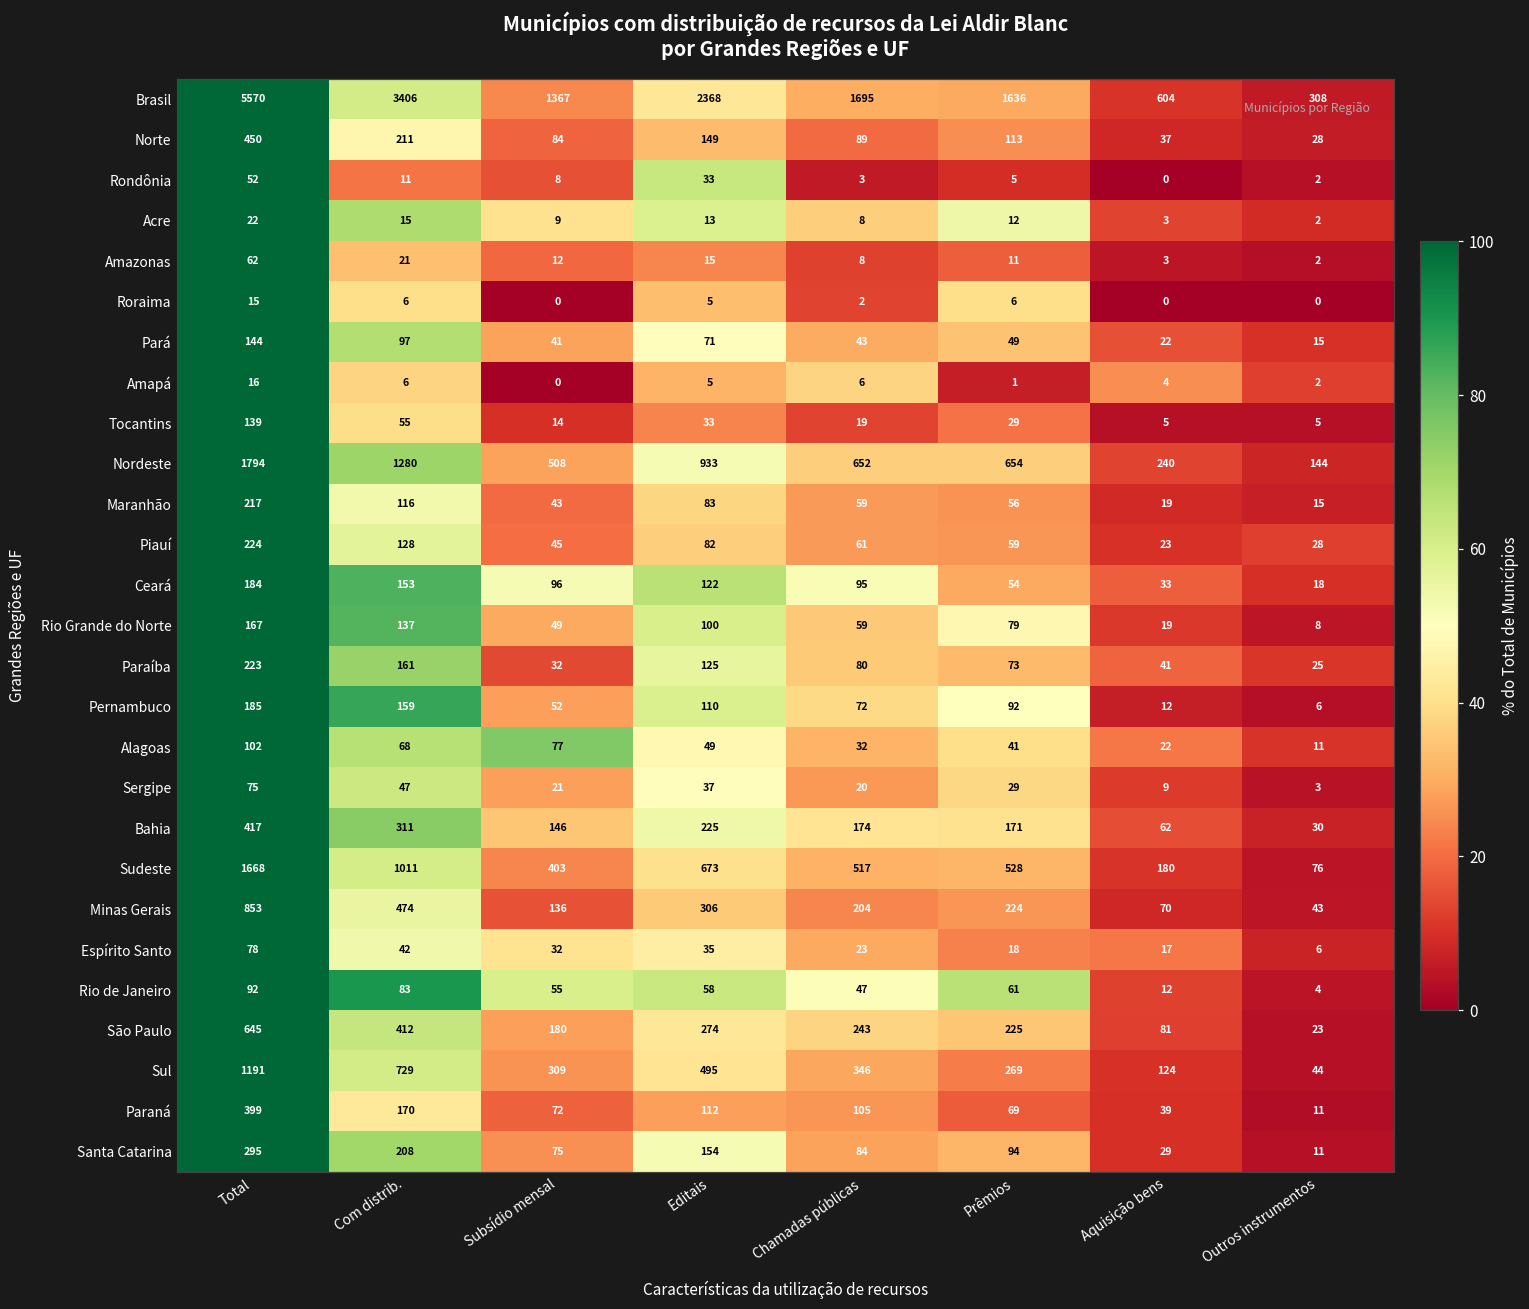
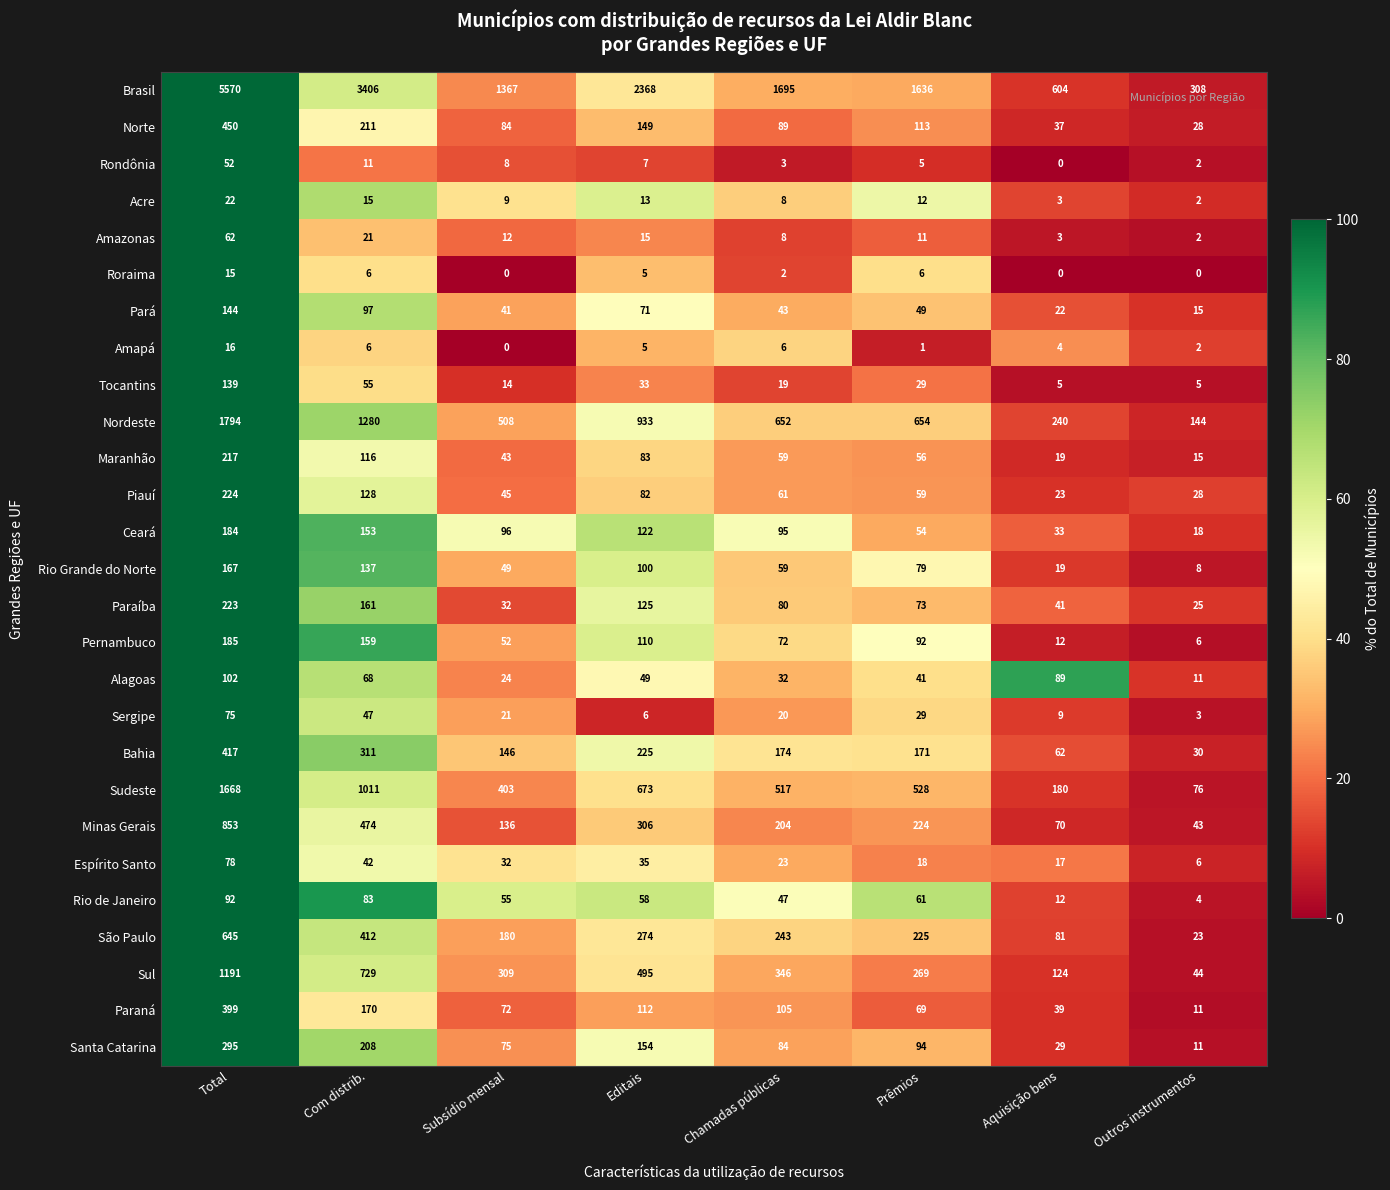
Rondônia, Editais: 33 -> 7
Alagoas, Subsídio mensal: 77 -> 24
Alagoas, Aquisição bens: 22 -> 89
Sergipe, Editais: 37 -> 6
